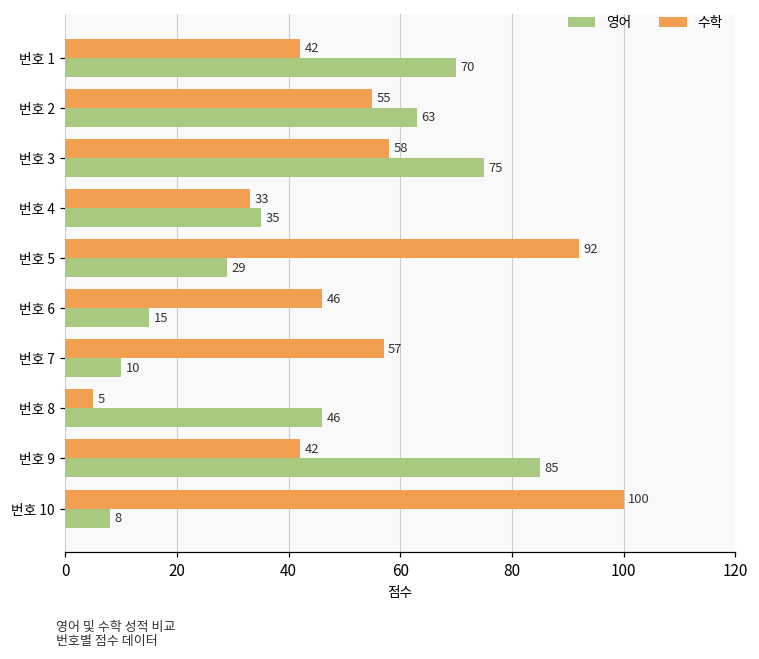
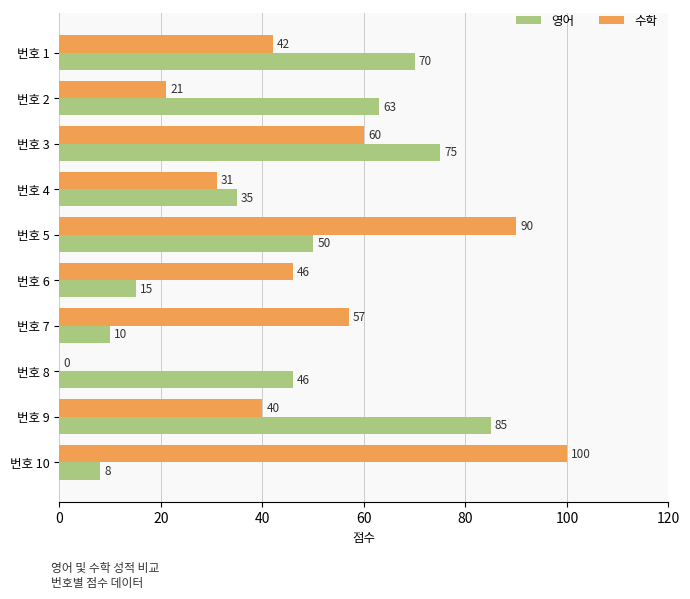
수학, 번호 2: 55 -> 21
수학, 번호 3: 58 -> 60
수학, 번호 4: 33 -> 31
수학, 번호 5: 92 -> 90
영어, 번호 5: 29 -> 50
수학, 번호 8: 5 -> 0
수학, 번호 9: 42 -> 40
